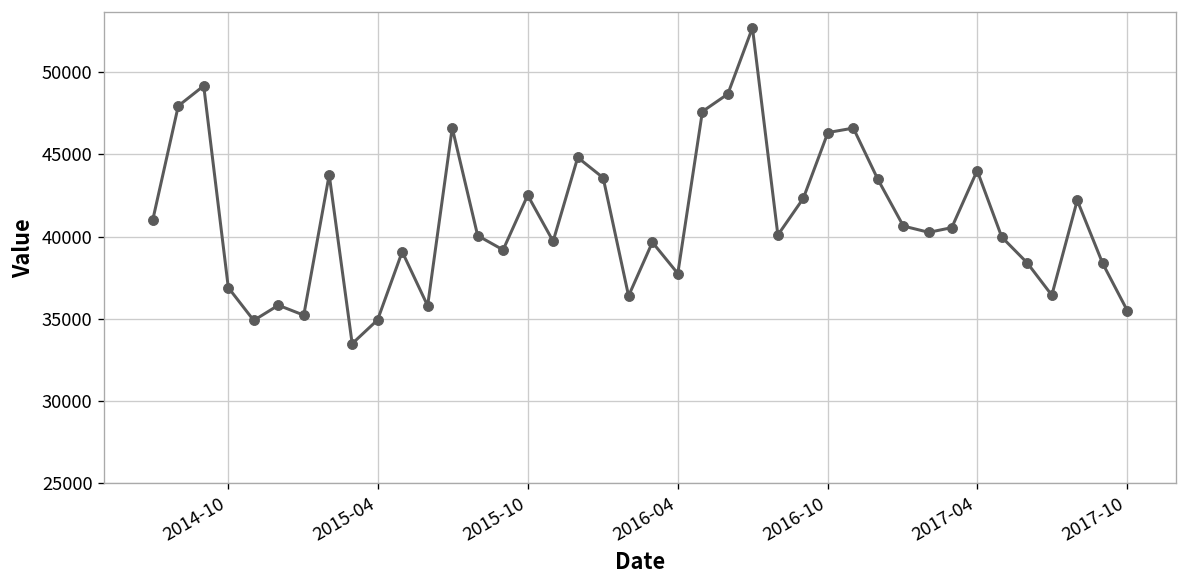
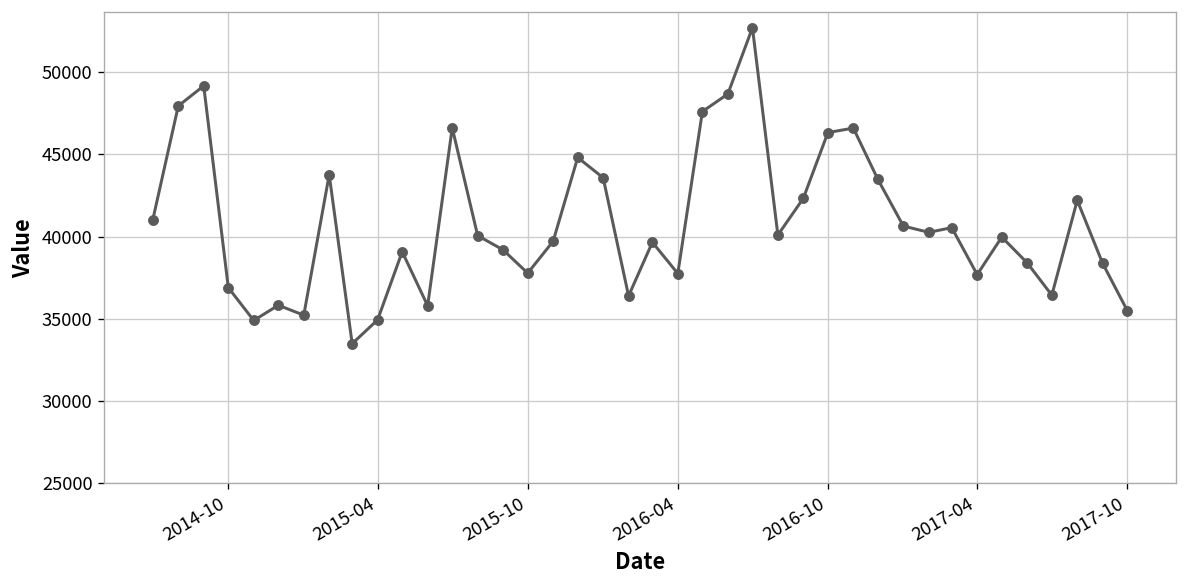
2015-10: 42500 -> 37800
2017-04: 44000 -> 37700
